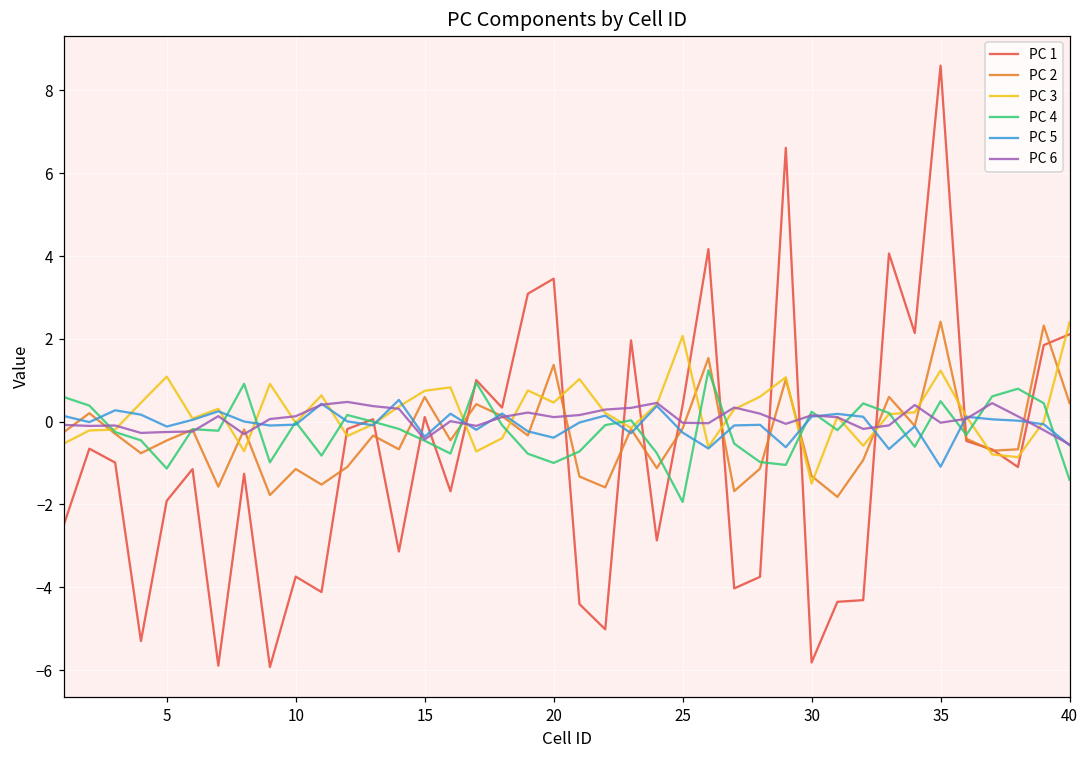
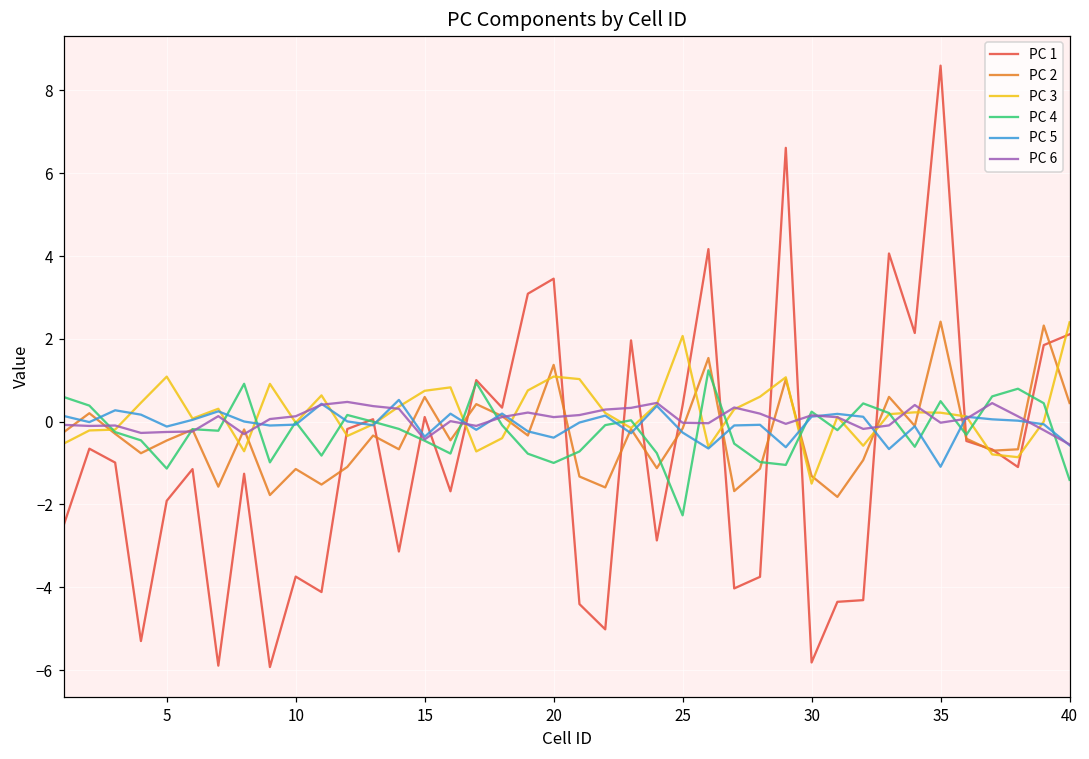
PC 3, 20: 0.5 -> 1.1
PC 4, 25: -1.9 -> -2.3
PC 3, 35: 1.2 -> 0.2
